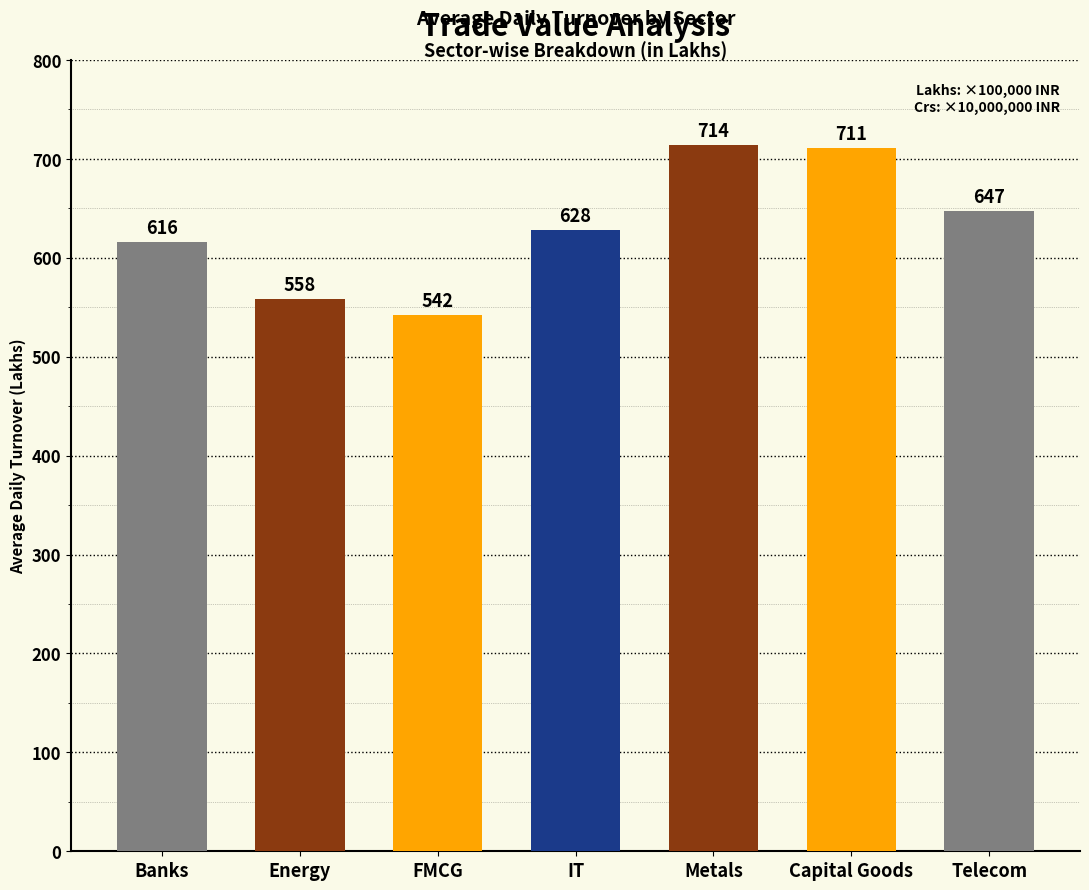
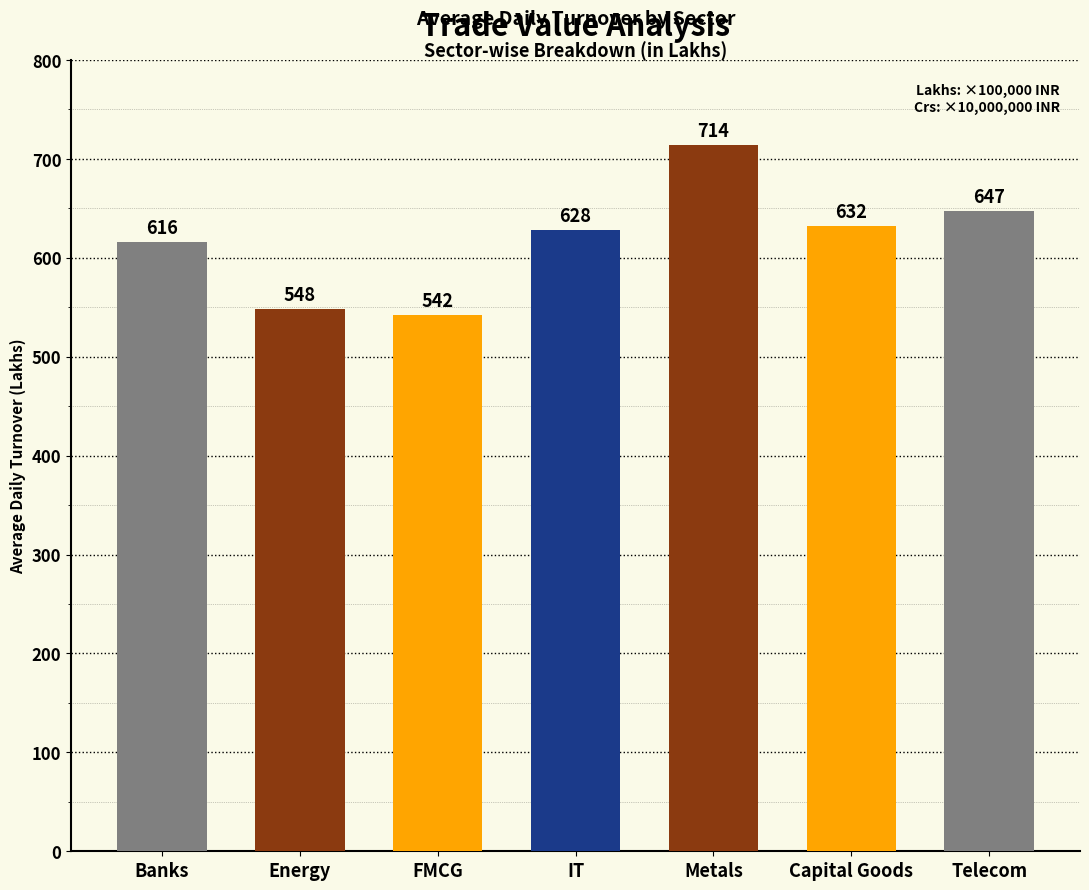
Energy: 558 -> 548
Capital Goods: 711 -> 632
